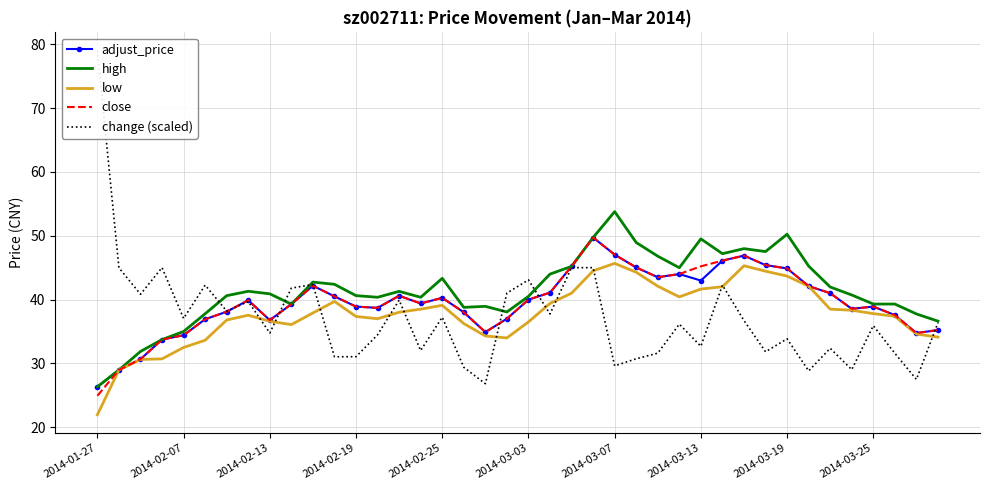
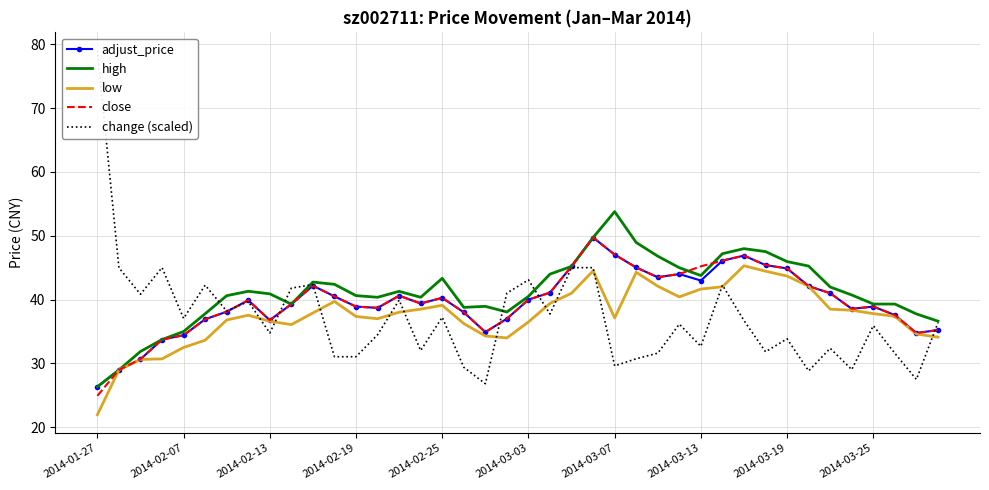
low, 2014-03-07: 46 -> 37
high, 2014-03-13: 50 -> 44
high, 2014-03-19: 50 -> 46
